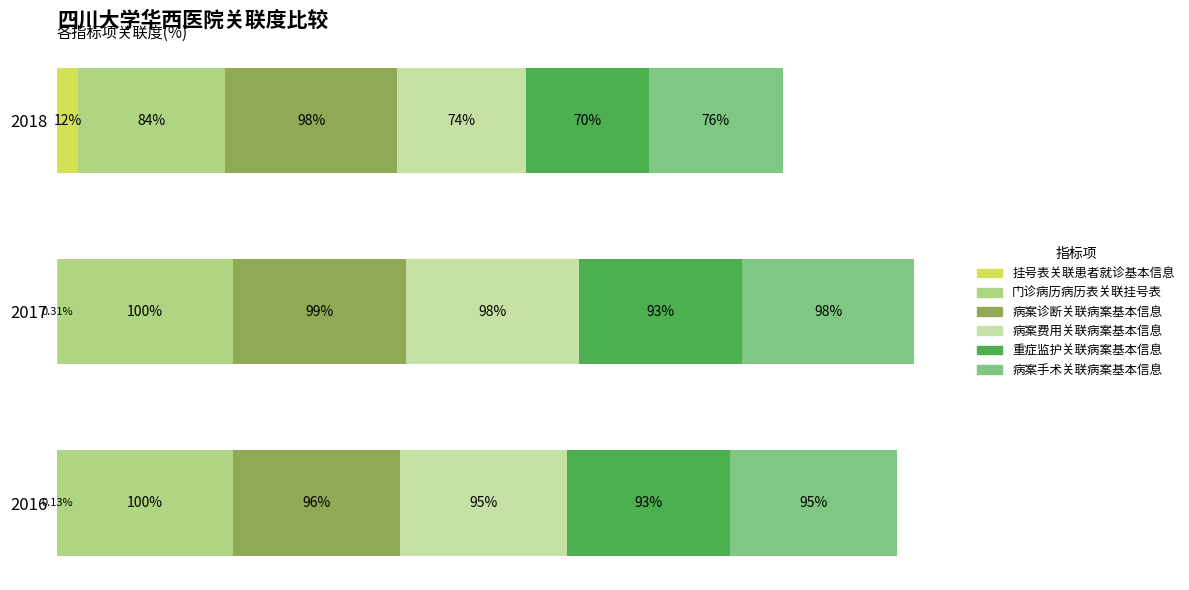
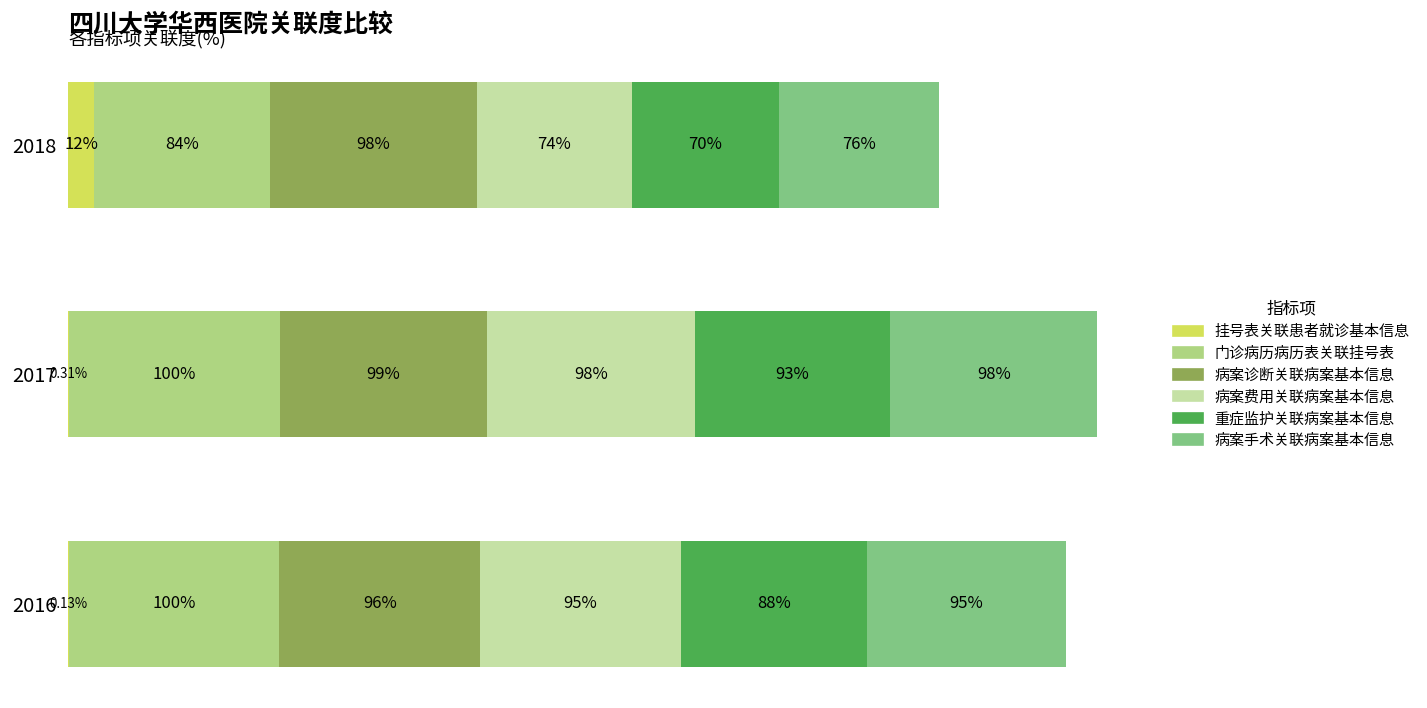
重症监护关联病案基本信息, 2016: 93% -> 88%
